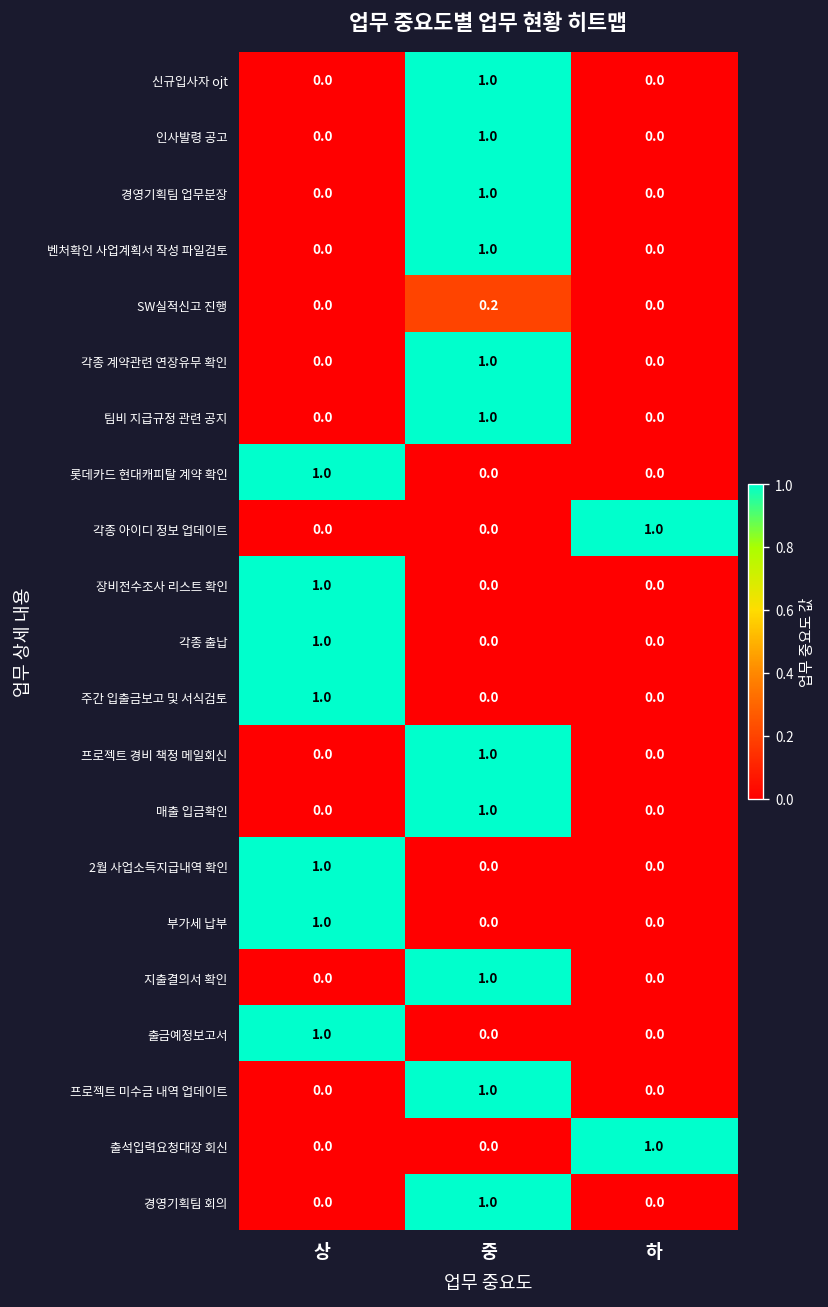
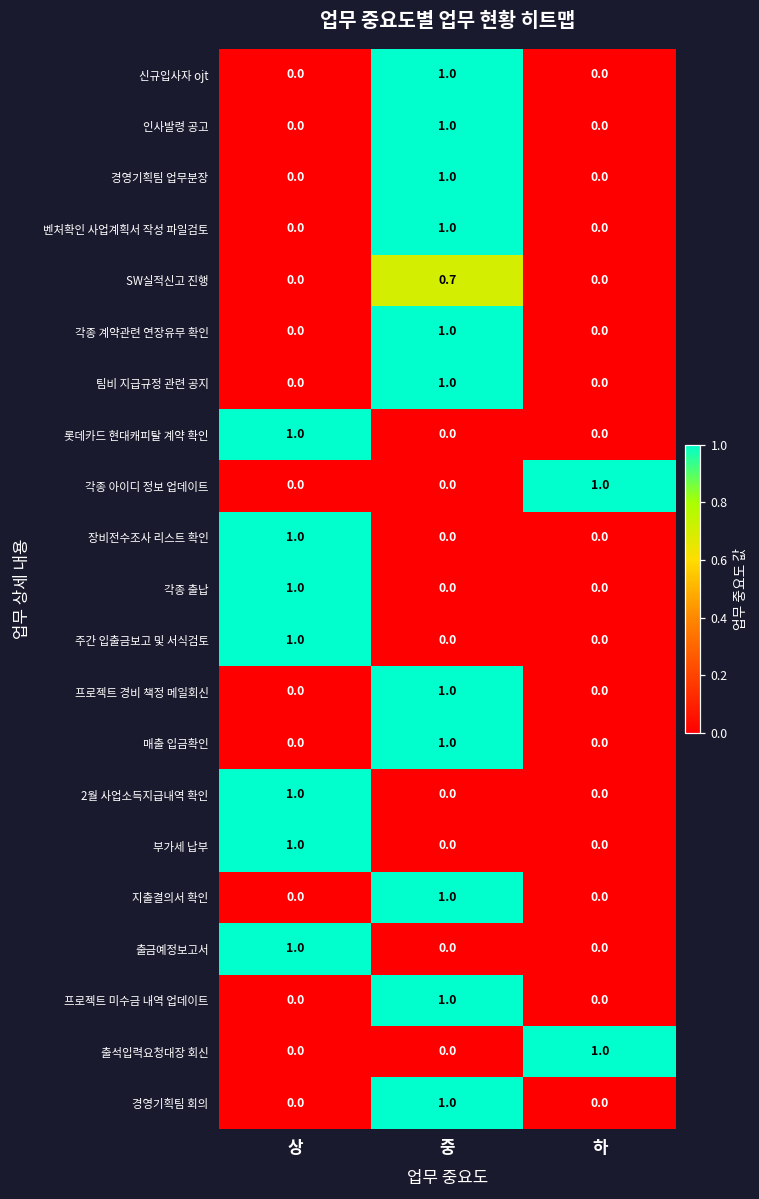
SW실적신고 진행, 중: 0.2 -> 0.7
